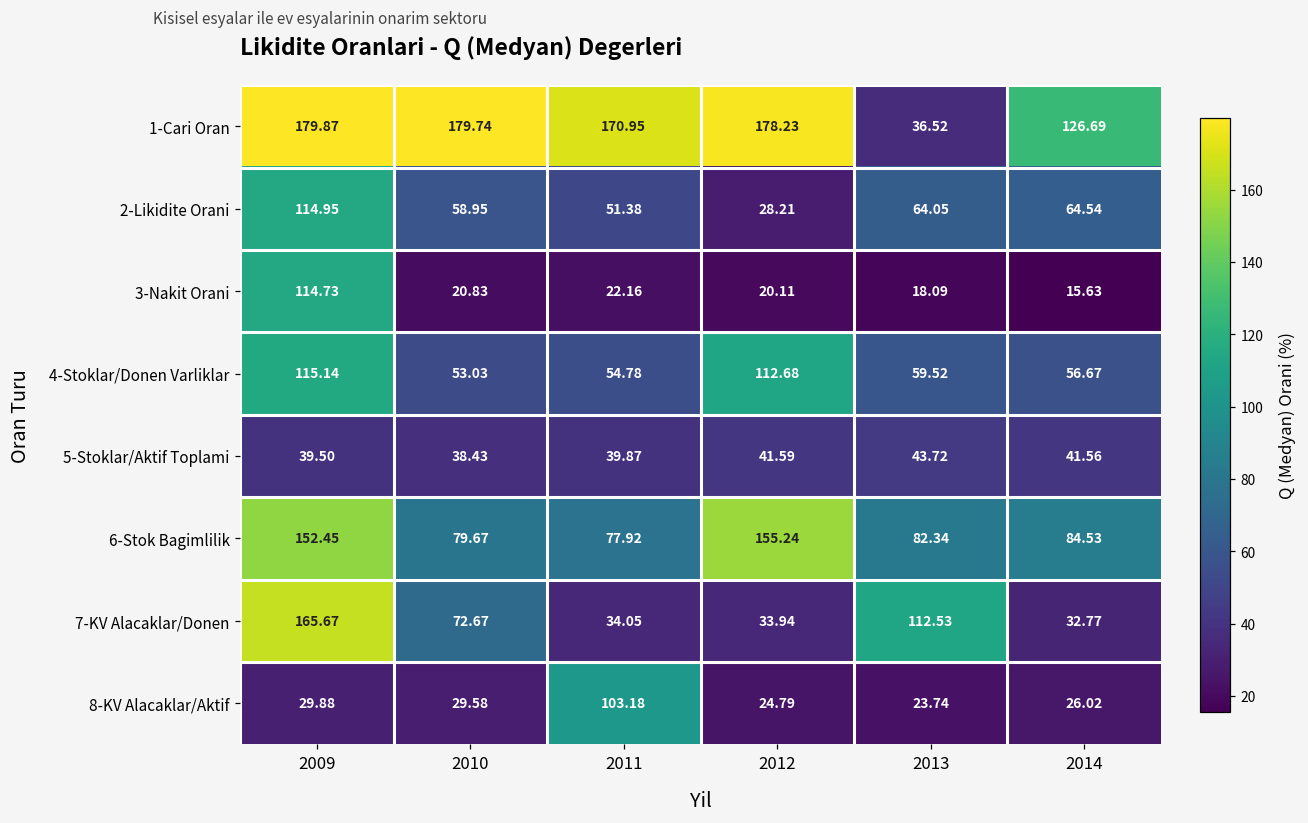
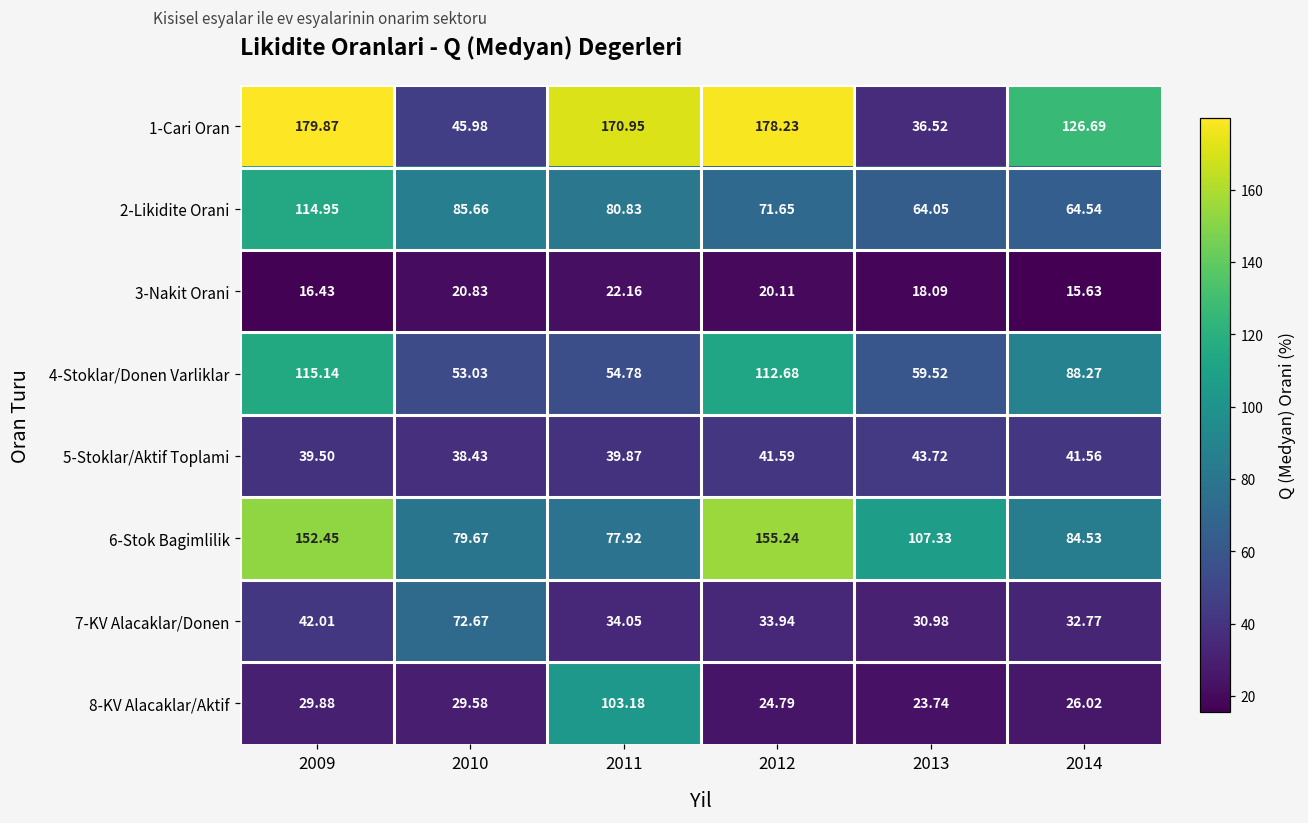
1-Cari Oran, 2010: 179.74 -> 45.98
2-Likidite Orani, 2010: 58.95 -> 85.66
2-Likidite Orani, 2011: 51.38 -> 80.83
2-Likidite Orani, 2012: 28.21 -> 71.65
3-Nakit Orani, 2009: 114.73 -> 16.43
4-Stoklar/Donen Varliklar, 2014: 56.67 -> 88.27
6-Stok Bagimlilik, 2013: 82.34 -> 107.33
7-KV Alacaklar/Donen, 2009: 165.67 -> 42.01
7-KV Alacaklar/Donen, 2013: 112.53 -> 30.98
